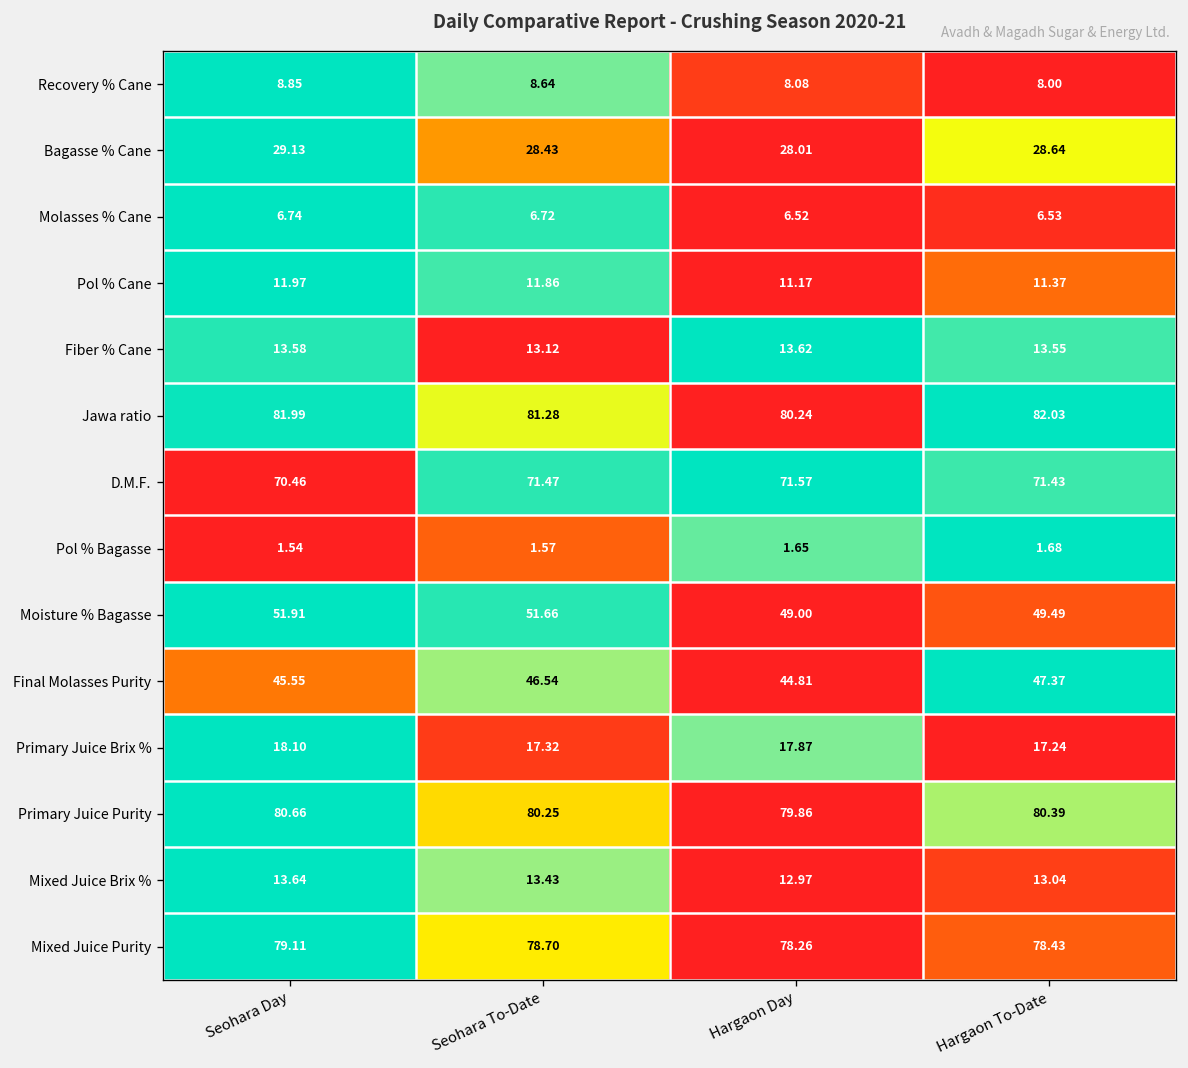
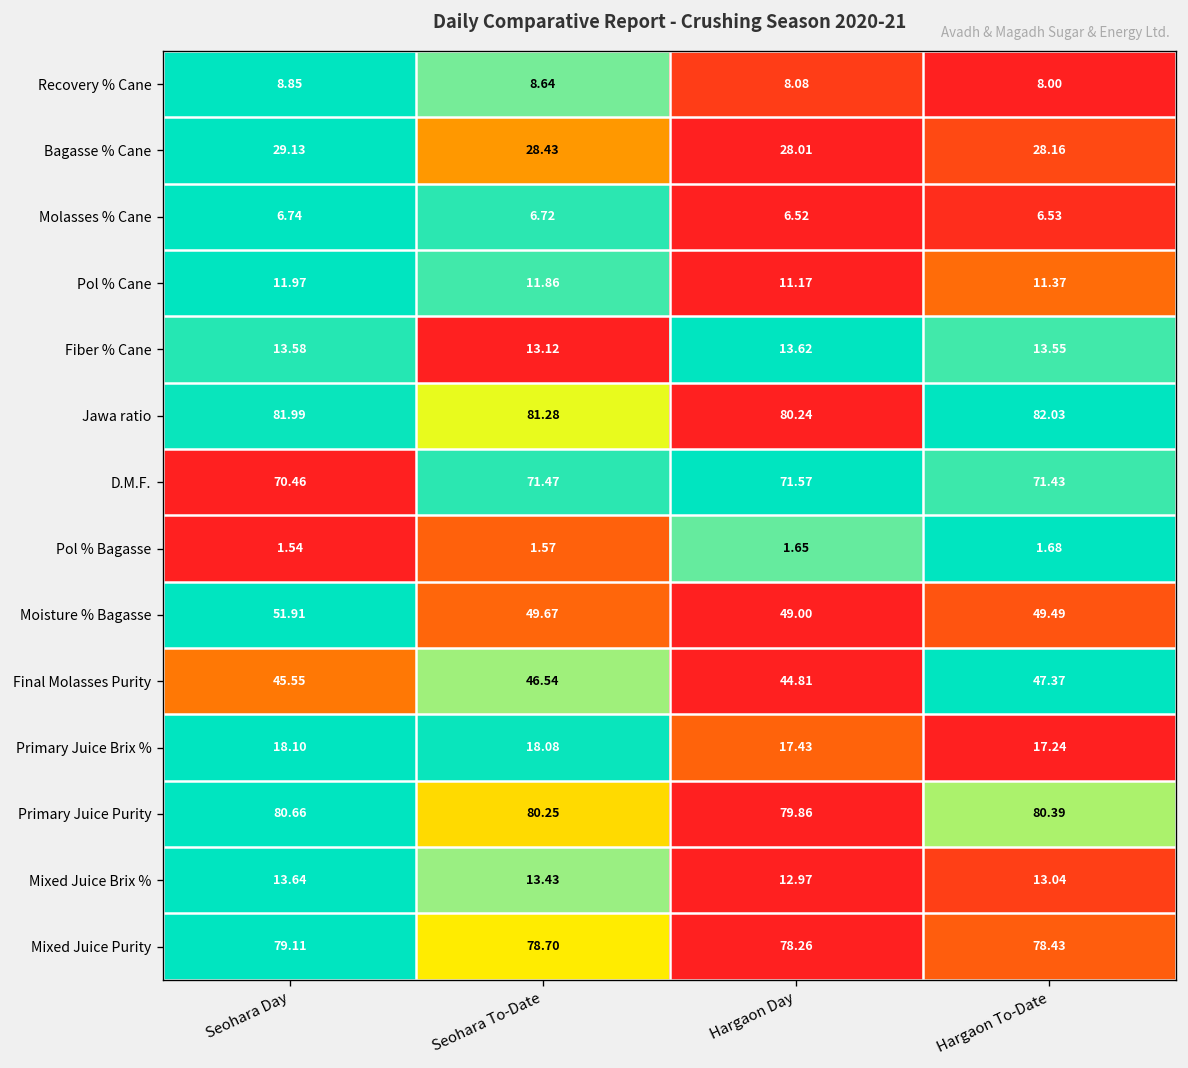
Bagasse % Cane, Hargaon To-Date: 28.64 -> 28.16
Moisture % Bagasse, Seohara To-Date: 51.66 -> 49.67
Primary Juice Brix %, Seohara To-Date: 17.32 -> 18.08
Primary Juice Brix %, Hargaon Day: 17.87 -> 17.43
